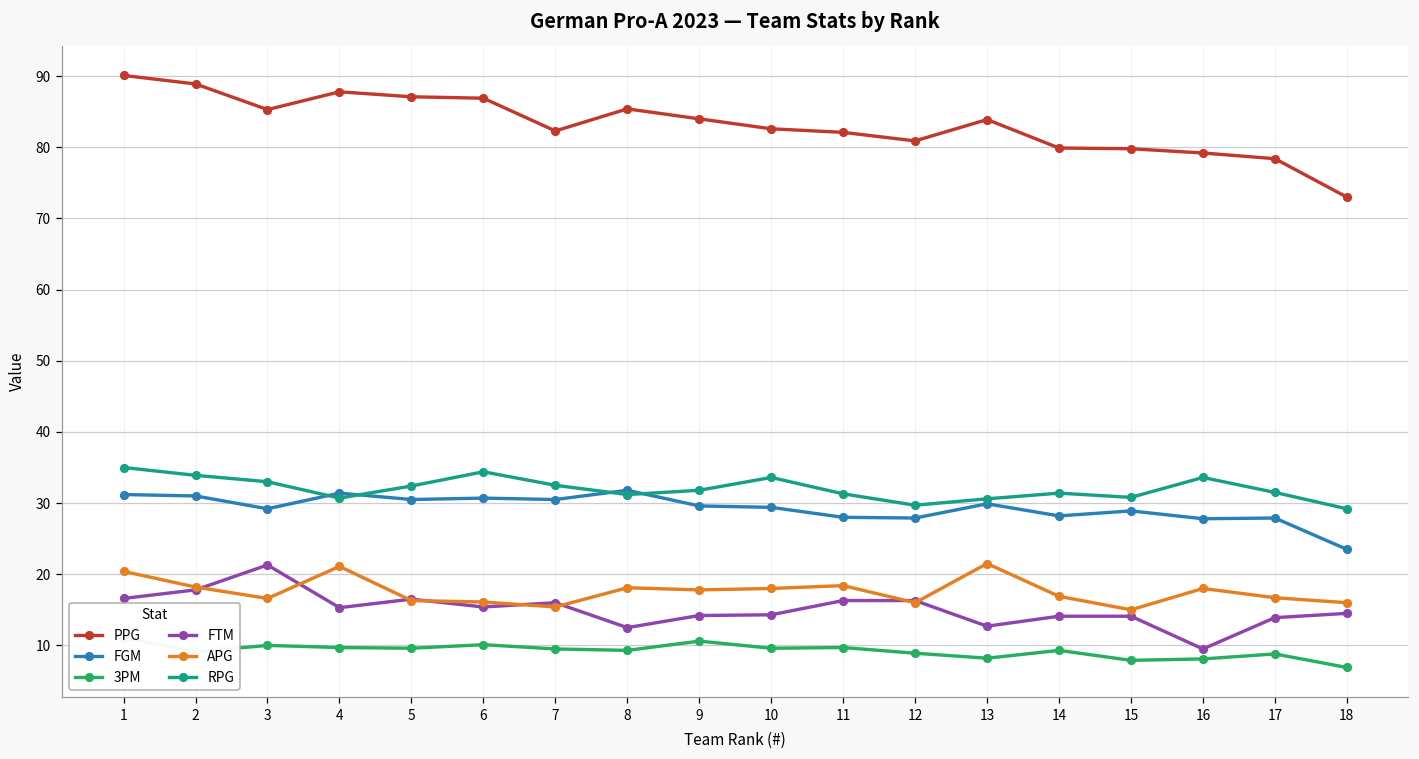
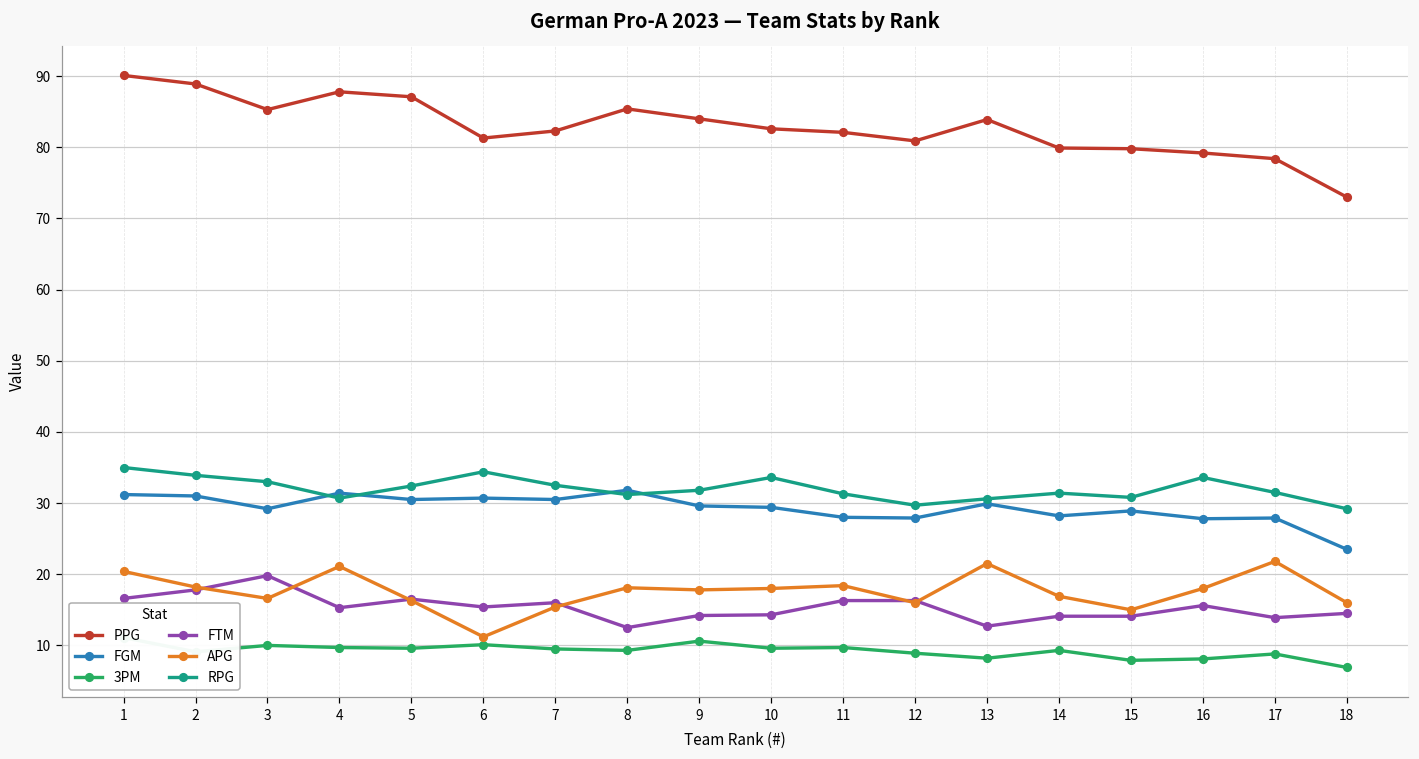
FTM, 3: 21 -> 20
PPG, 6: 87 -> 81
APG, 6: 16 -> 11
FTM, 16: 10 -> 16
APG, 17: 17 -> 22
